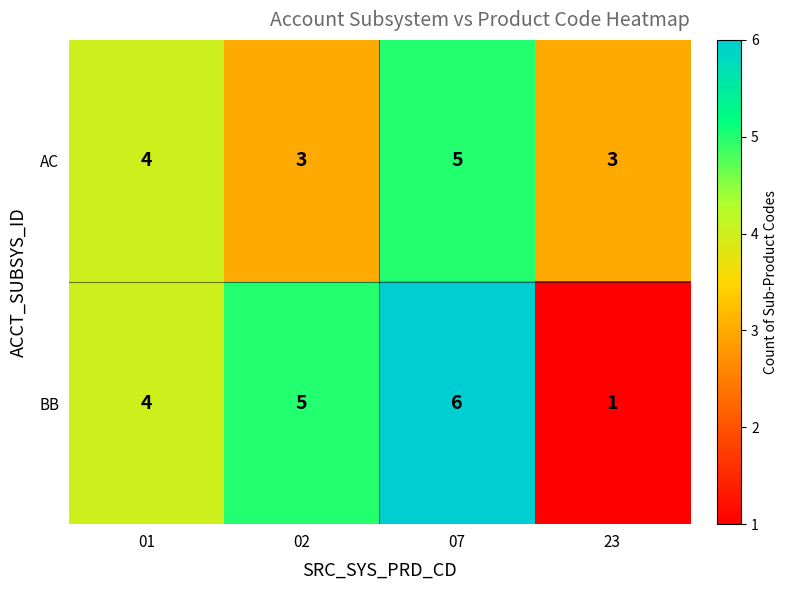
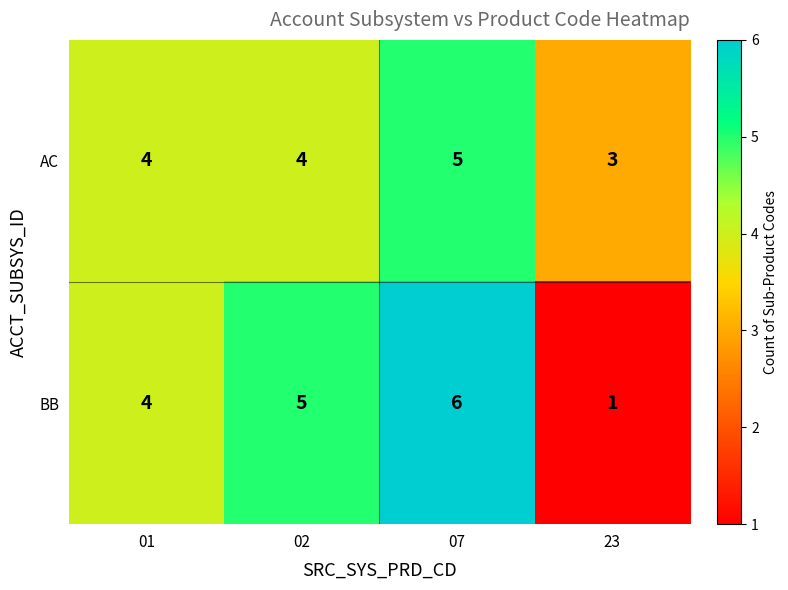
AC, 02: 3 -> 4
